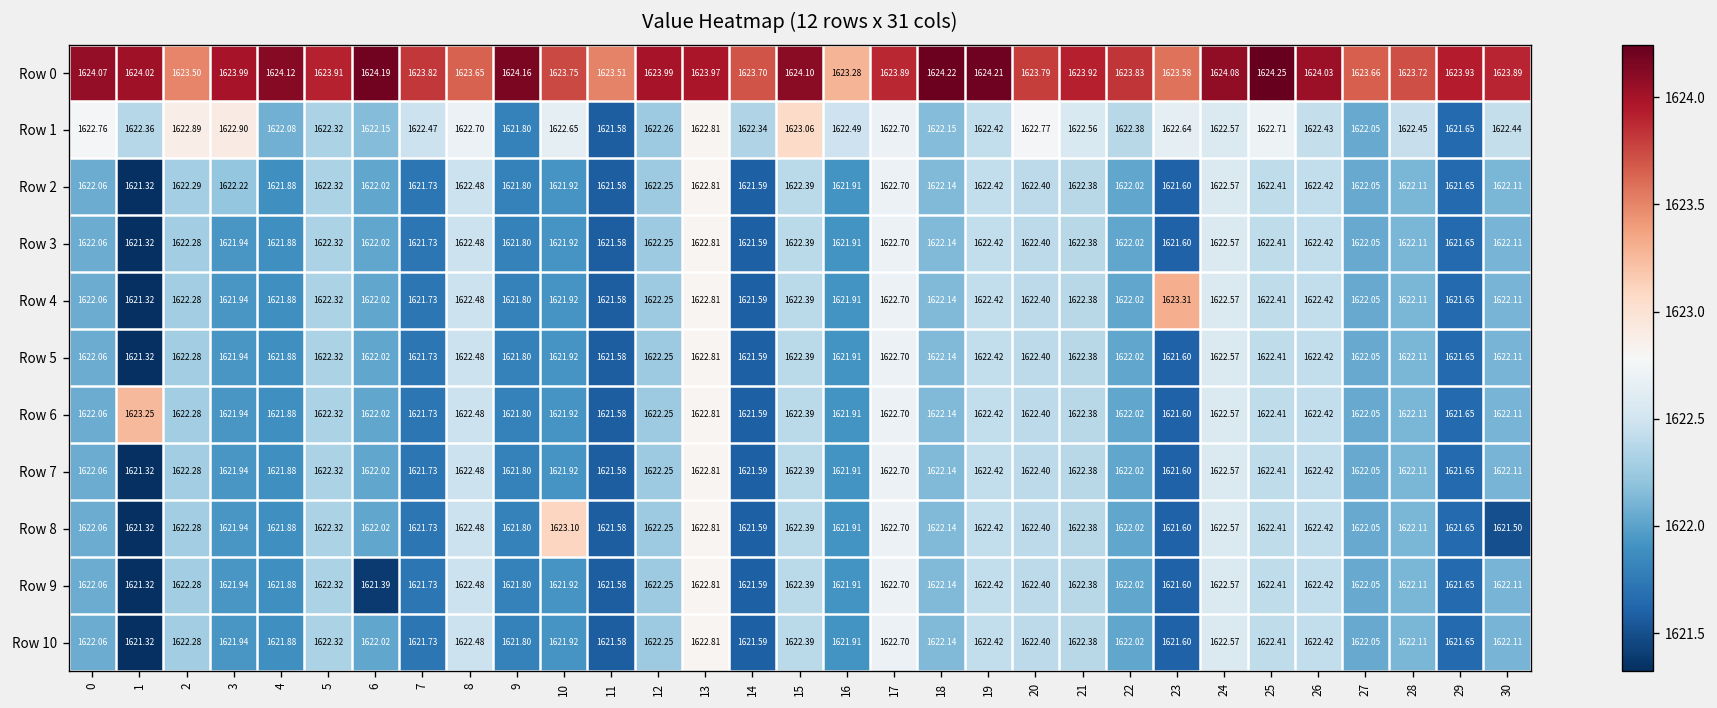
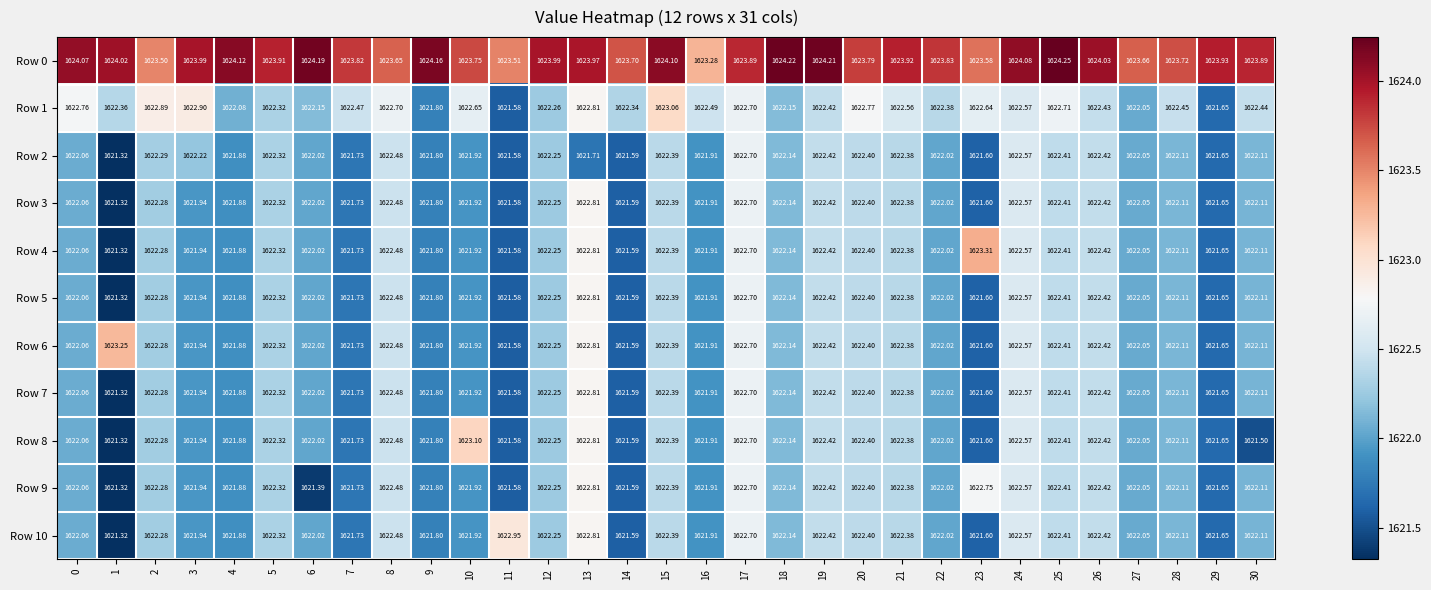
Row 2, 13: 1622.81 -> 1621.71
Row 9, 23: 1621.60 -> 1622.75
Row 10, 11: 1621.58 -> 1622.95
